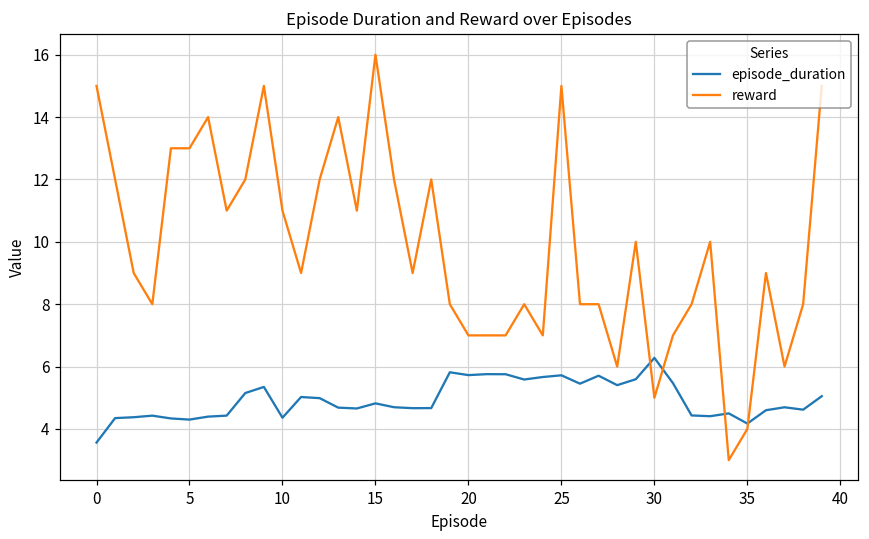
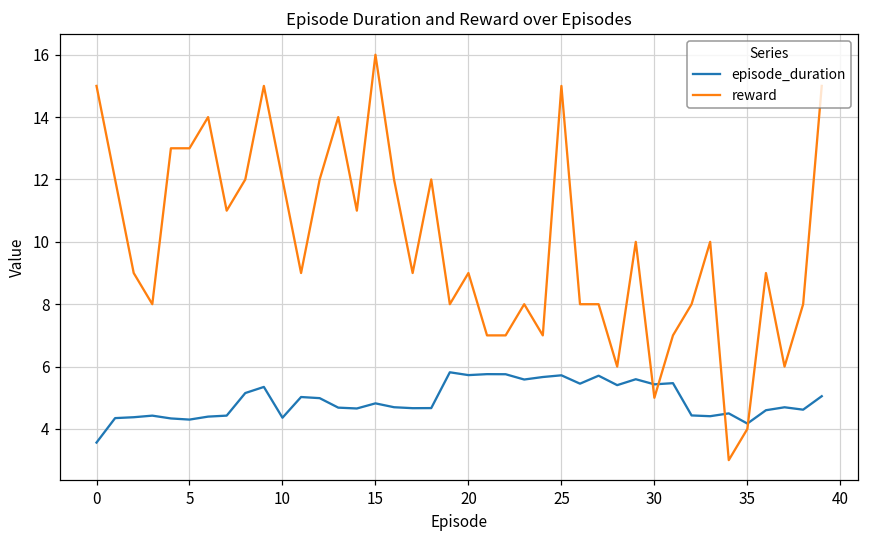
reward, 10: 11 -> 12
reward, 20: 7 -> 9
episode_duration, 30: 6.3 -> 5.4
